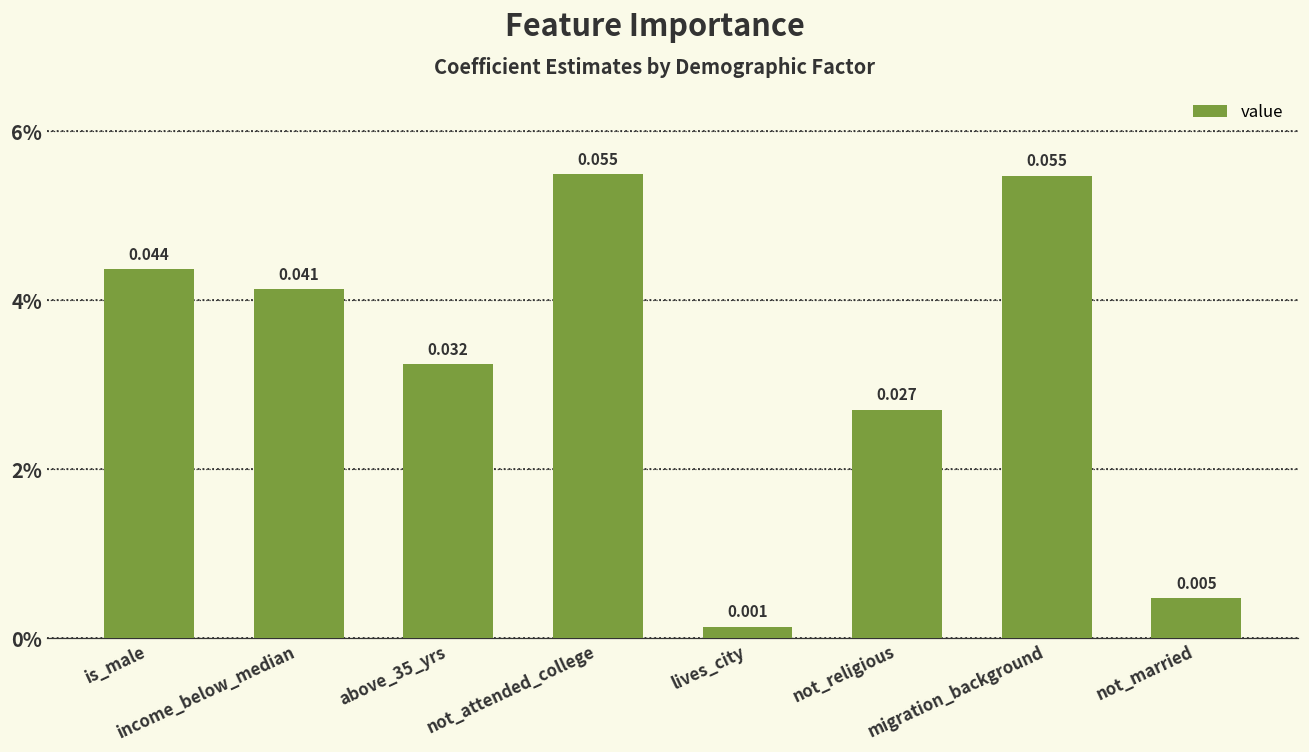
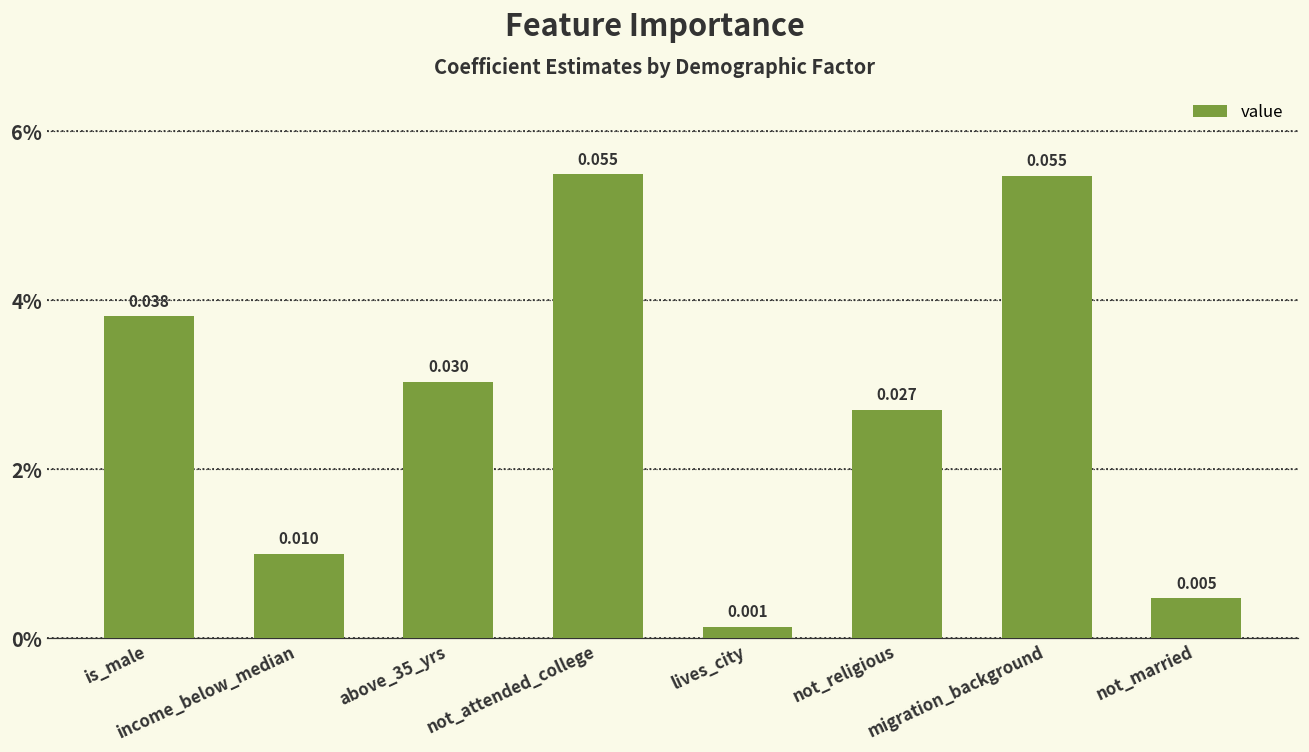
is_male: 0.044 -> 0.038
income_below_median: 0.041 -> 0.010
above_35_yrs: 0.032 -> 0.030
